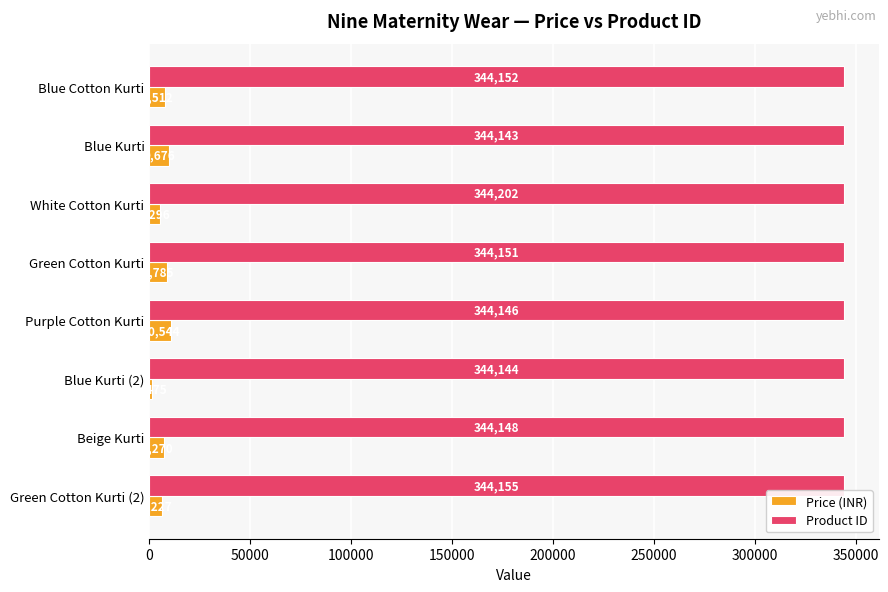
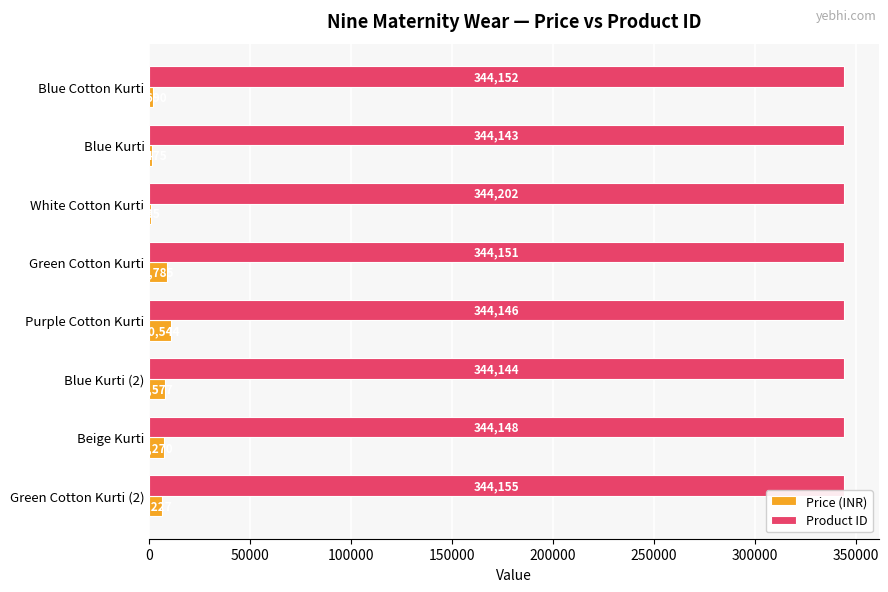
Price (INR), Blue Cotton Kurti: 8000 -> 2000
Price (INR), Blue Kurti: 10000 -> 1000
Price (INR), White Cotton Kurti: 5000 -> 1000
Price (INR), Blue Kurti (2): 1000 -> 8000
